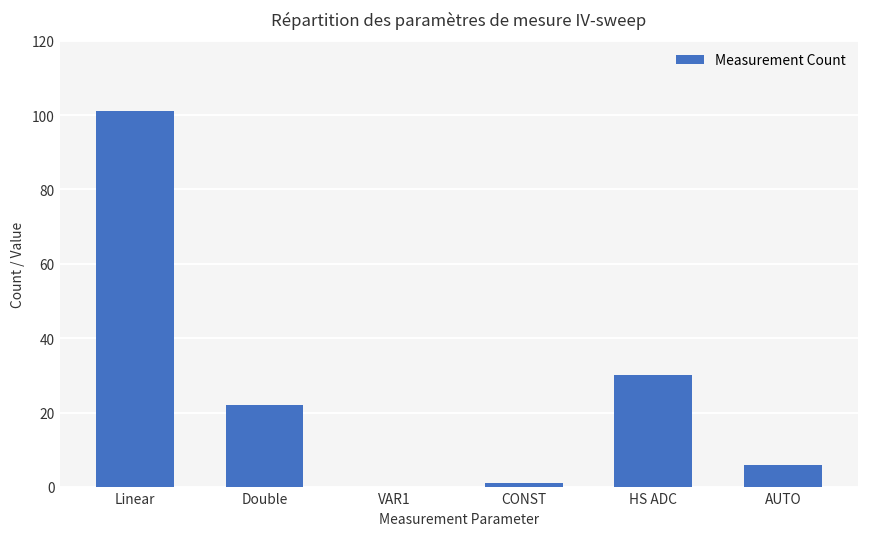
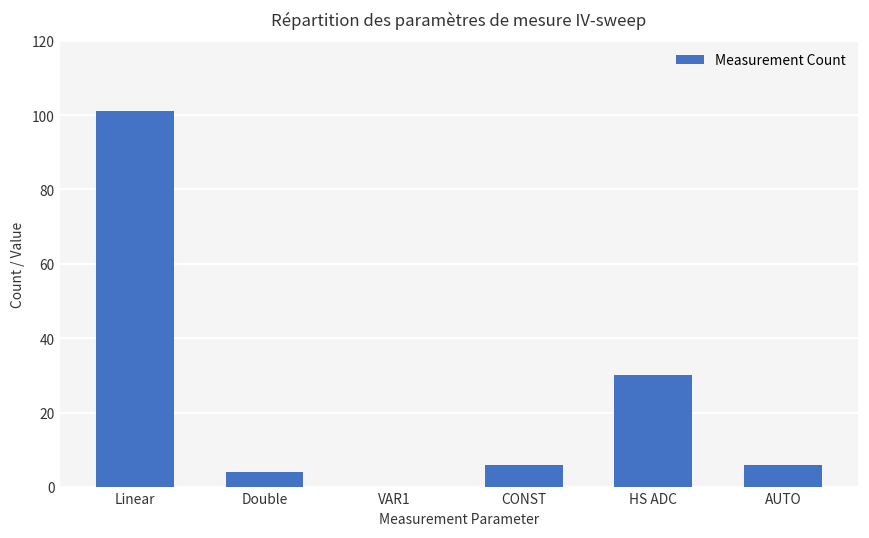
Double: 22 -> 4
CONST: 1 -> 6
